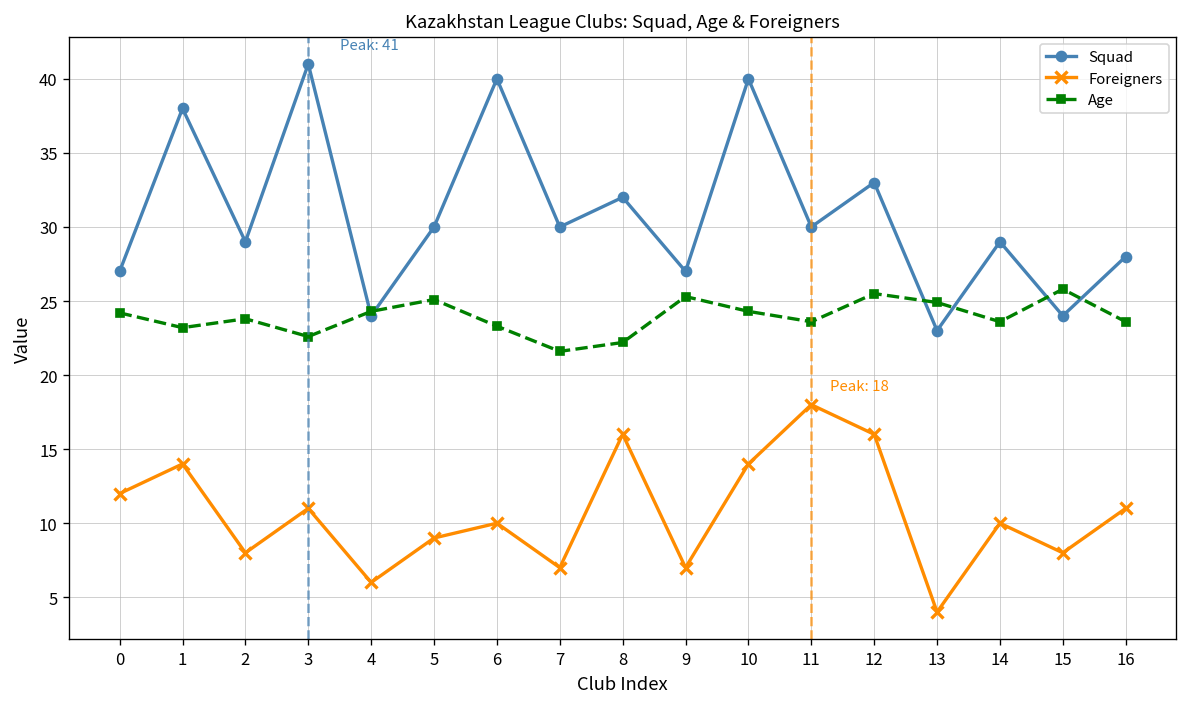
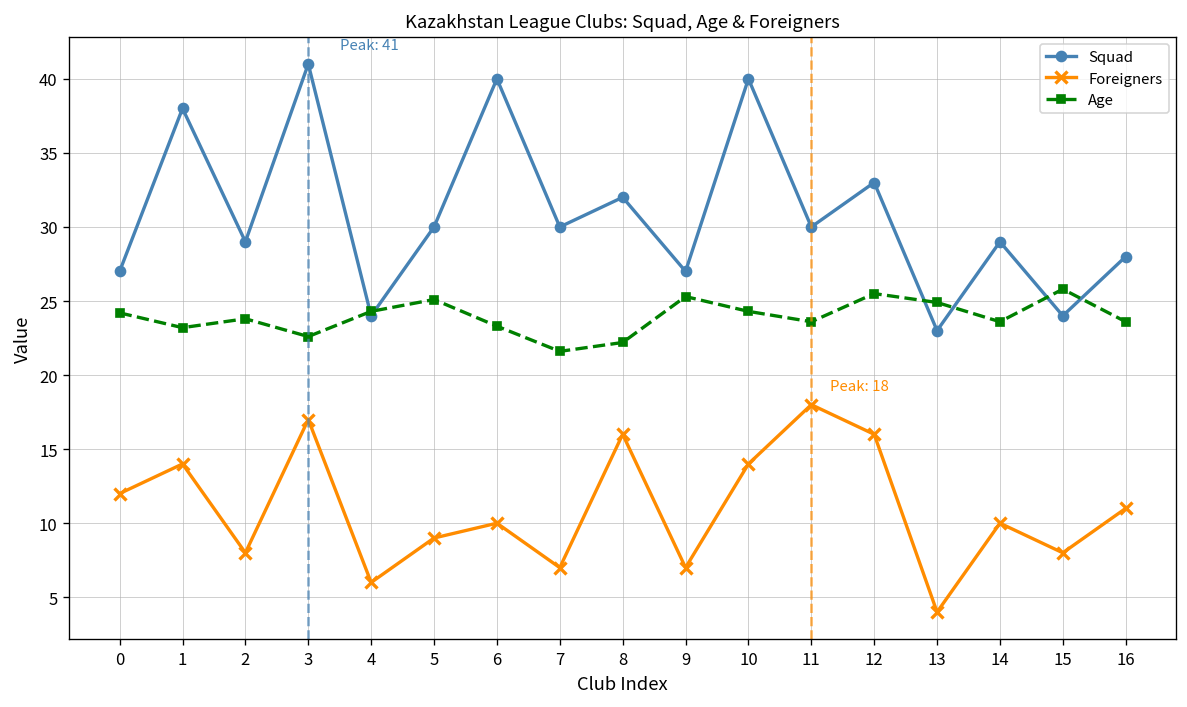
Foreigners, 3: 11 -> 17
